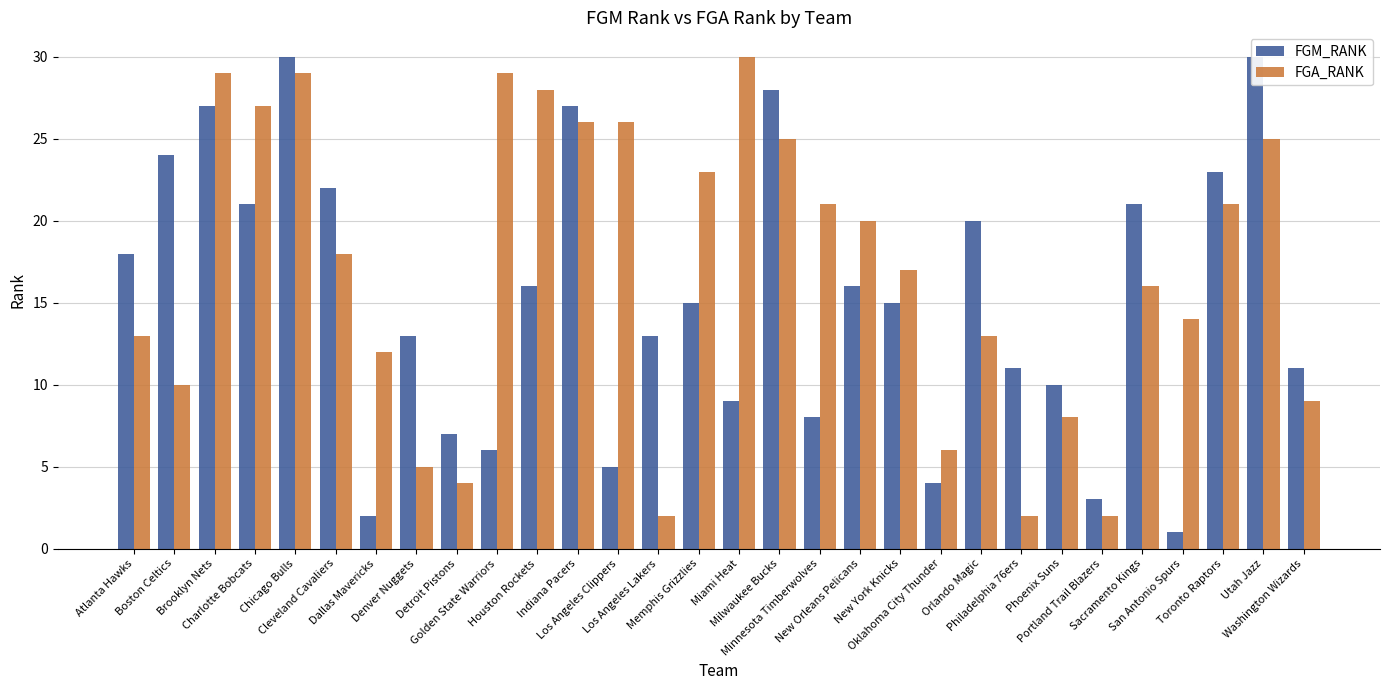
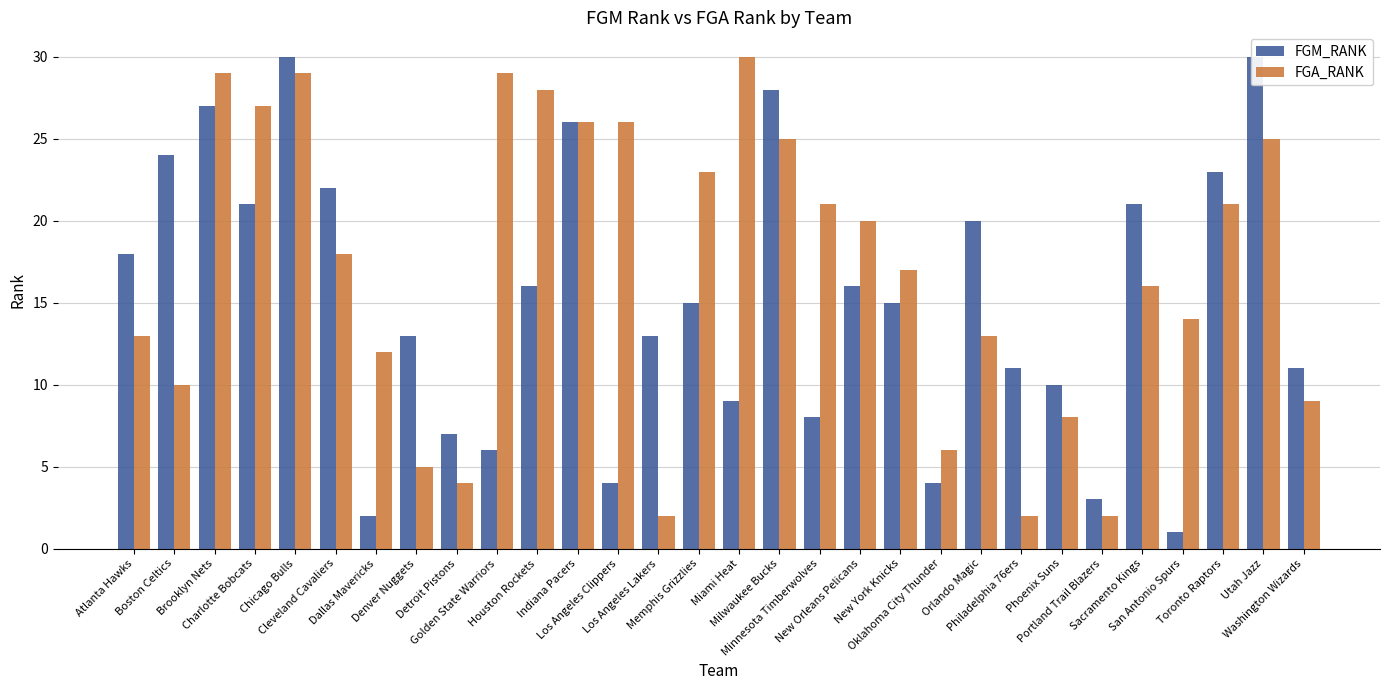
FGM_RANK, Indiana Pacers: 27 -> 26
FGM_RANK, Los Angeles Clippers: 5 -> 4
